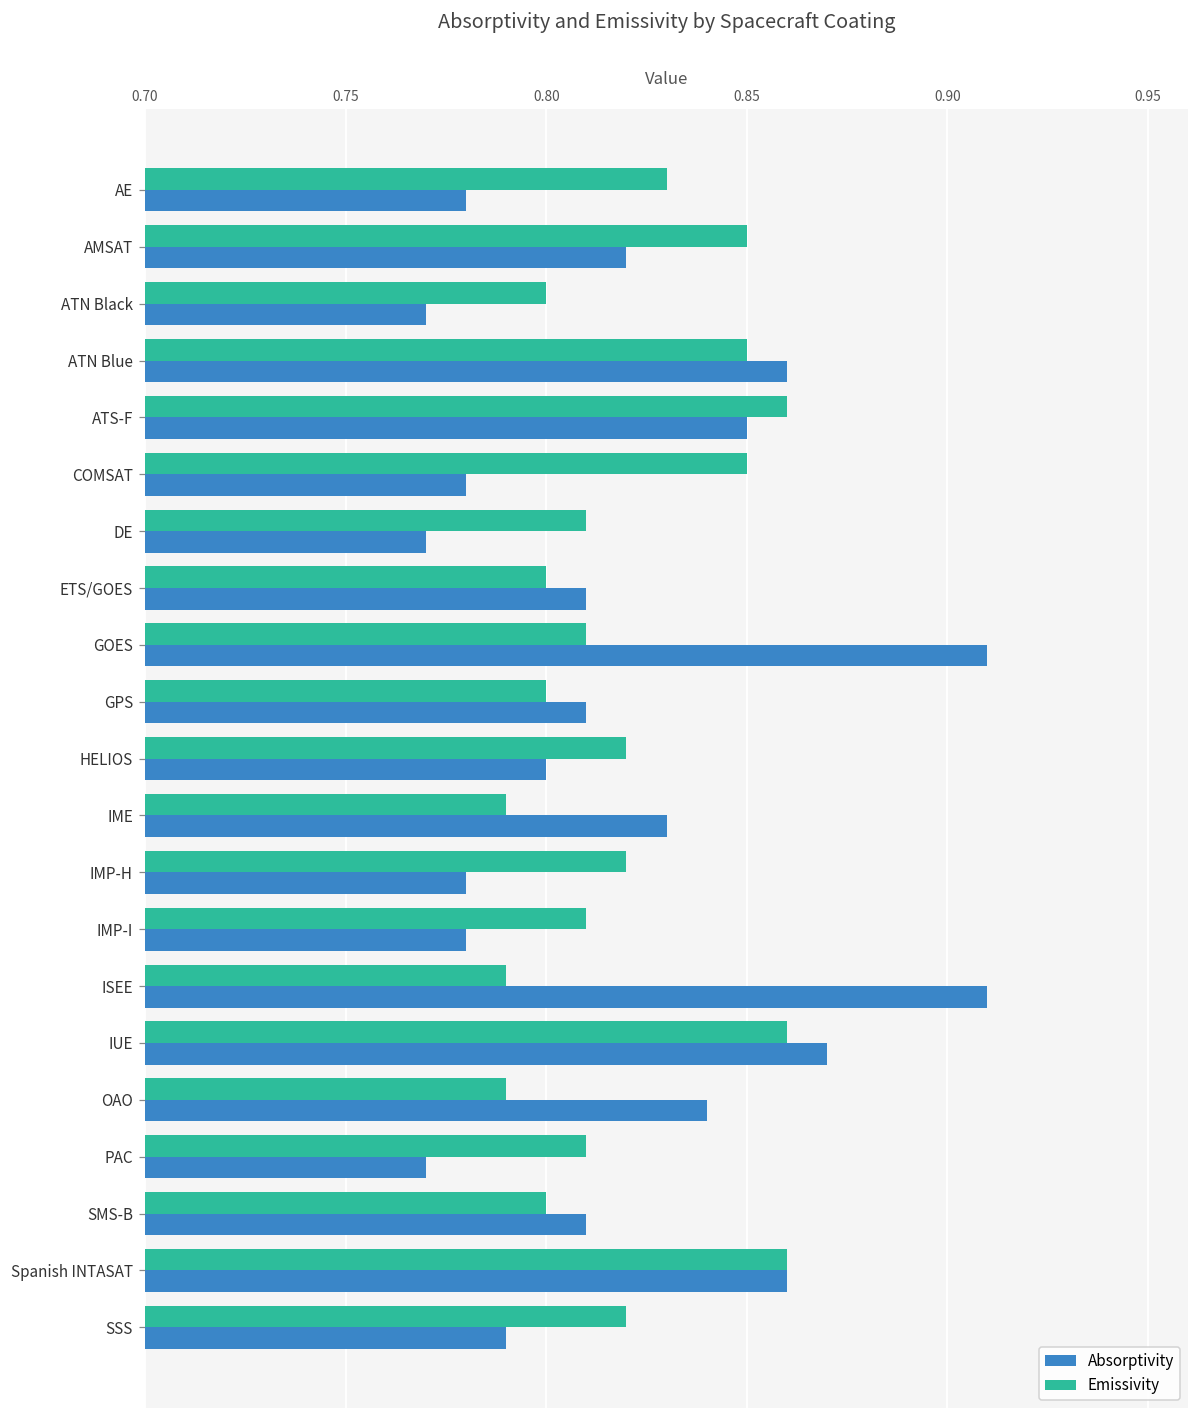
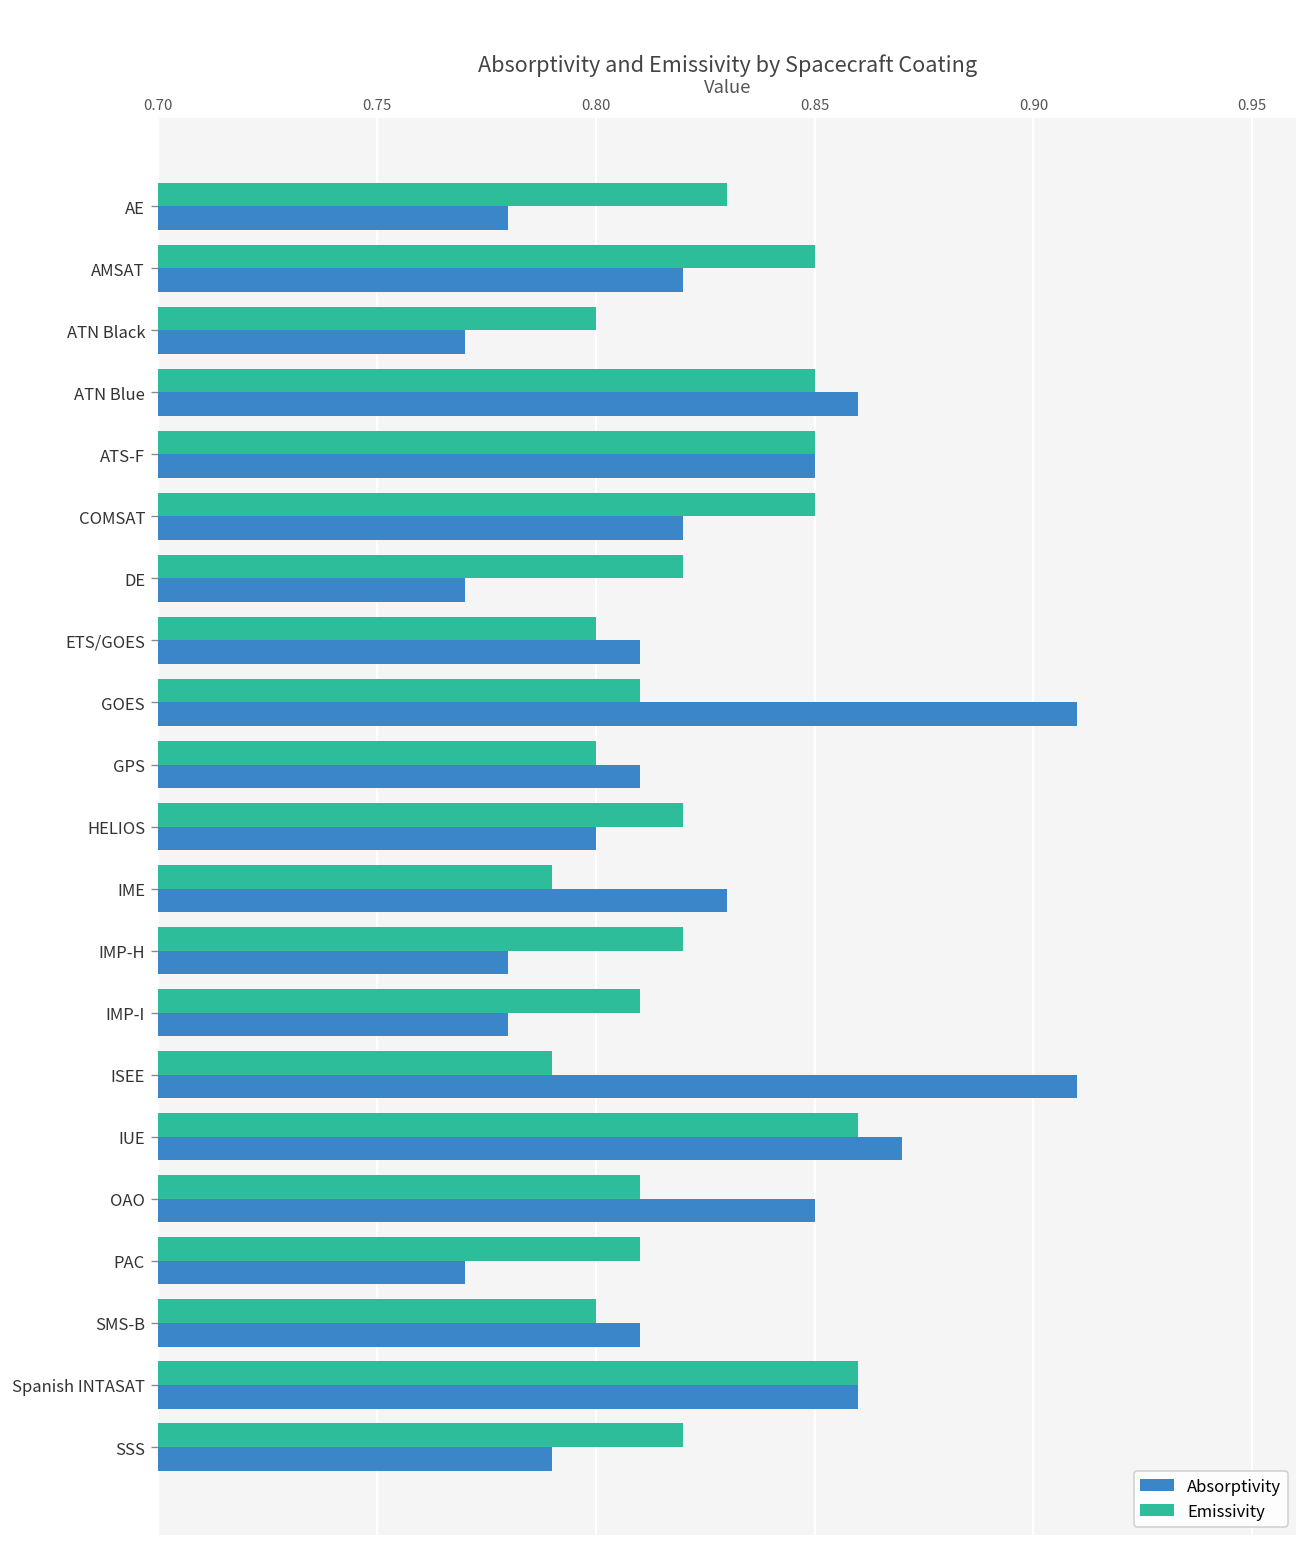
Emissivity, ATS-F: 0.86 -> 0.85
Absorptivity, COMSAT: 0.78 -> 0.82
Emissivity, DE: 0.81 -> 0.82
Emissivity, OAO: 0.79 -> 0.81
Absorptivity, OAO: 0.84 -> 0.85
